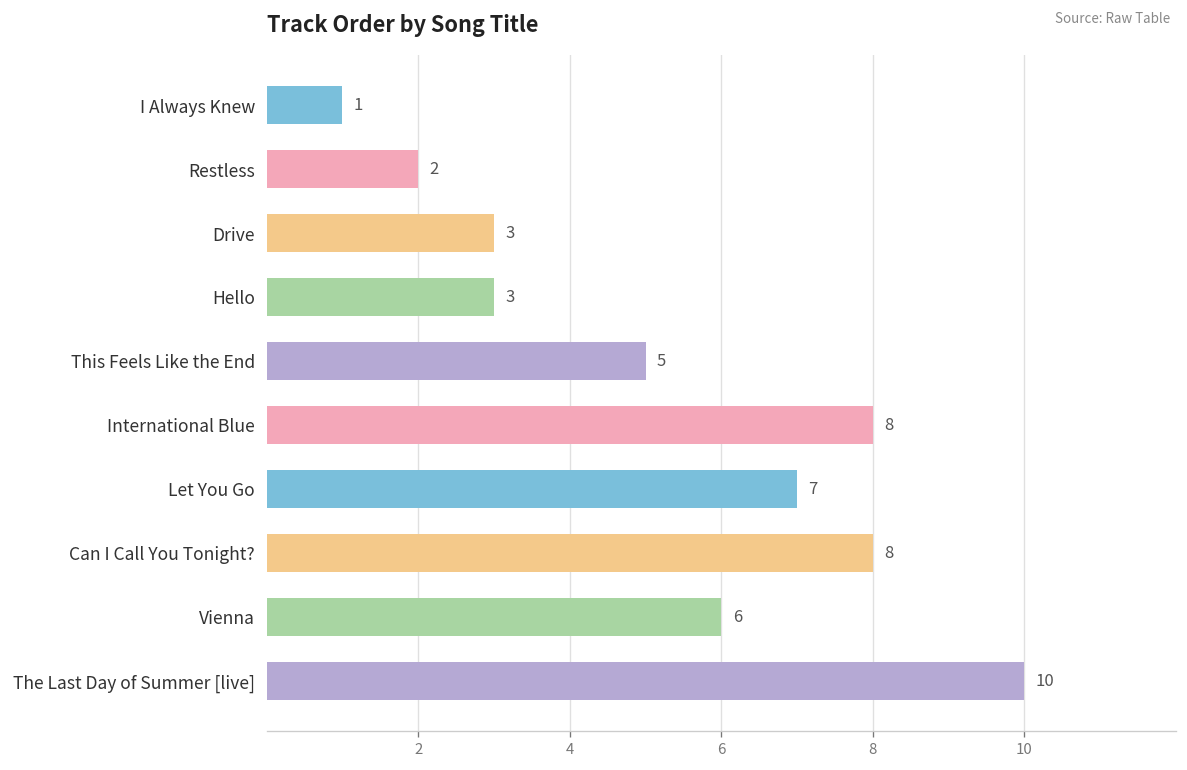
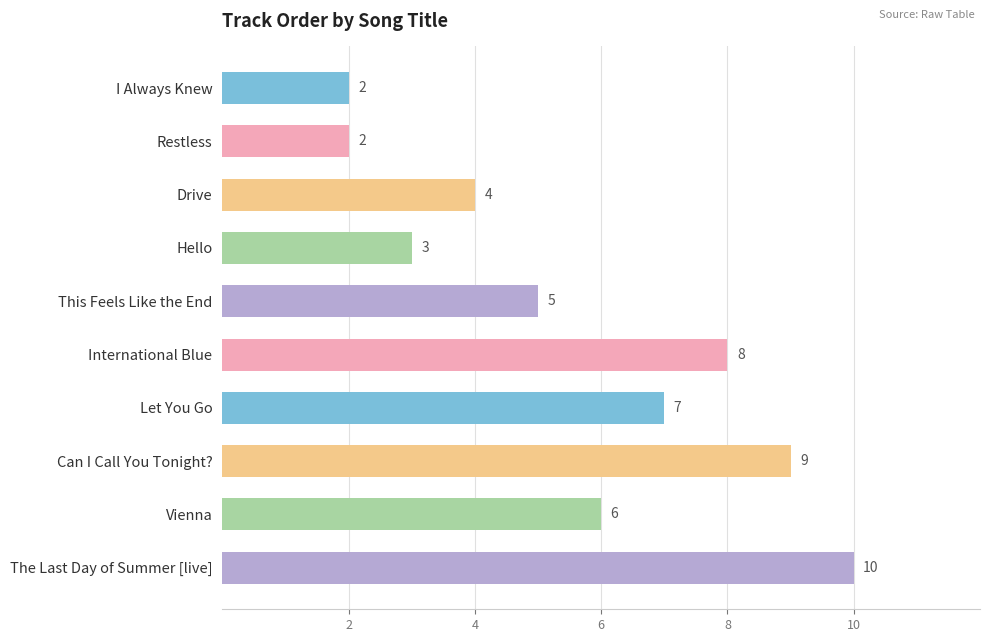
I Always Knew: 1 -> 2
Drive: 3 -> 4
Can I Call You Tonight?: 8 -> 9
